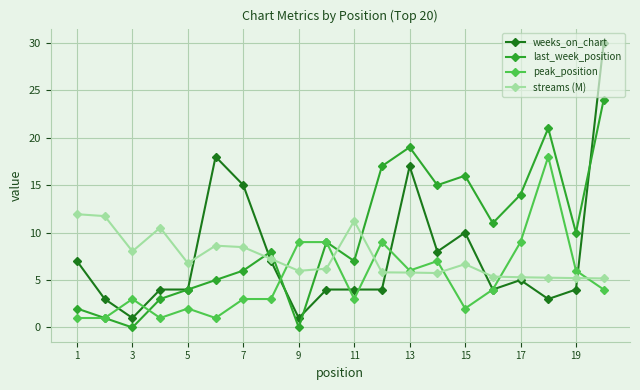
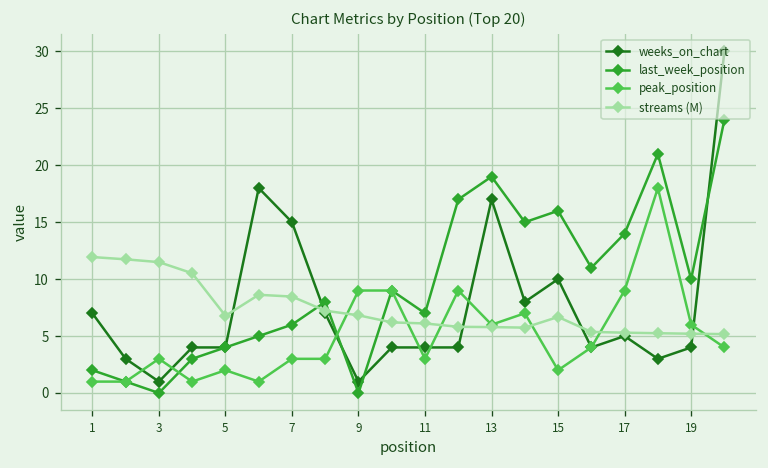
streams (M), 3: 8 -> 11
streams (M), 9: 6 -> 7
streams (M), 11: 11 -> 6
